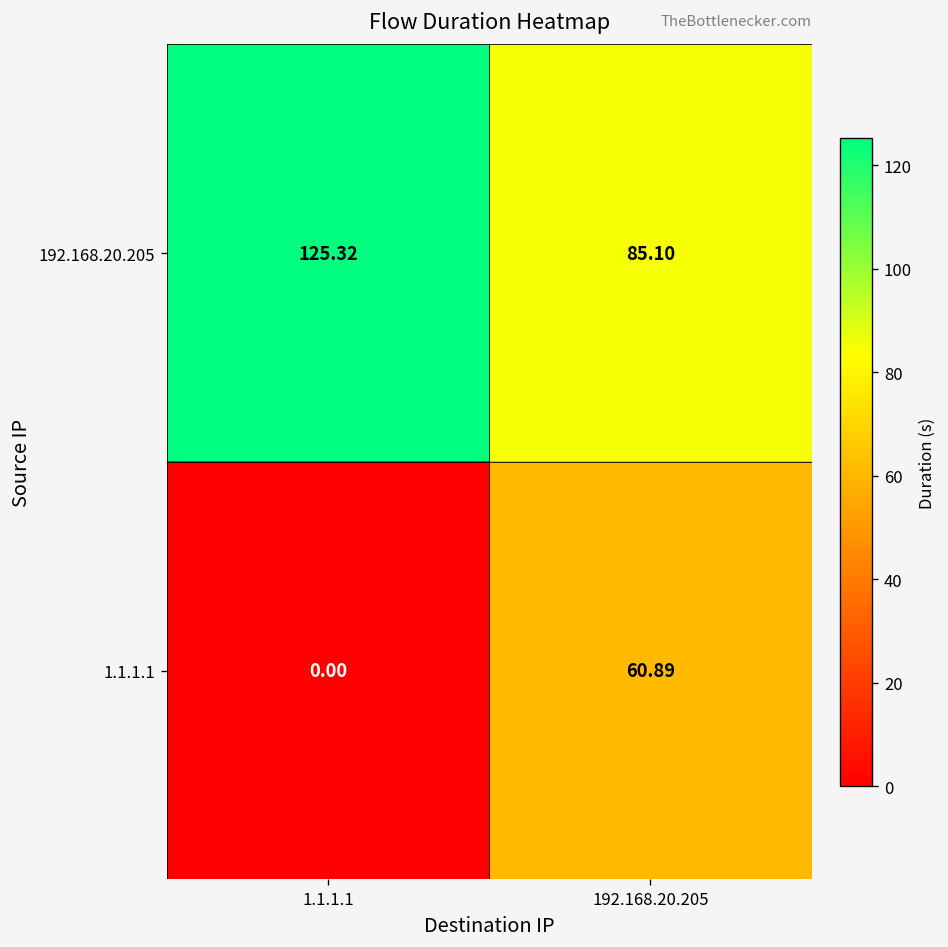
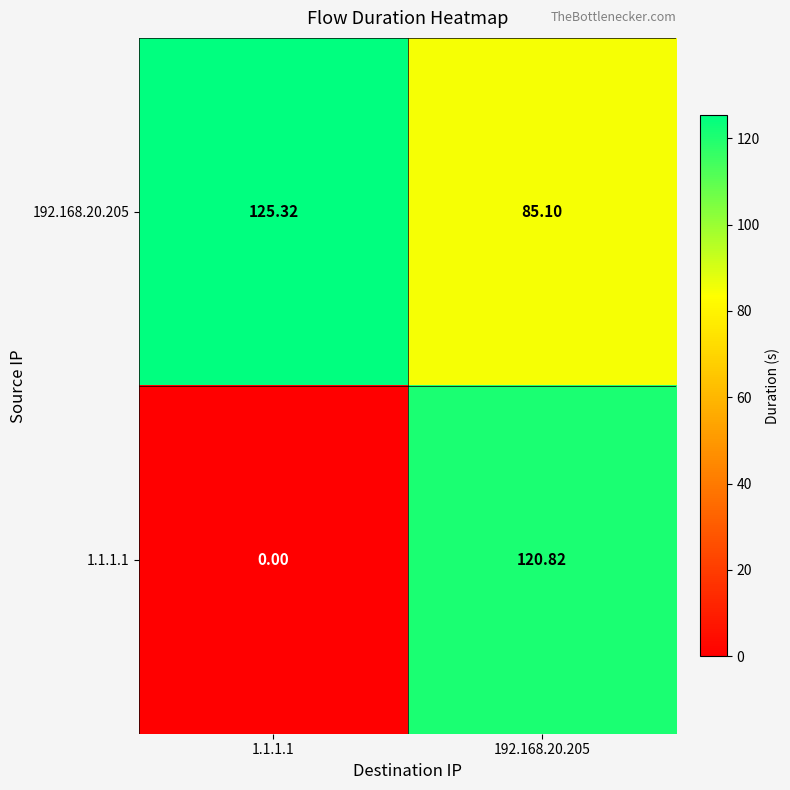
1.1.1.1, 192.168.20.205: 60.89 -> 120.82
